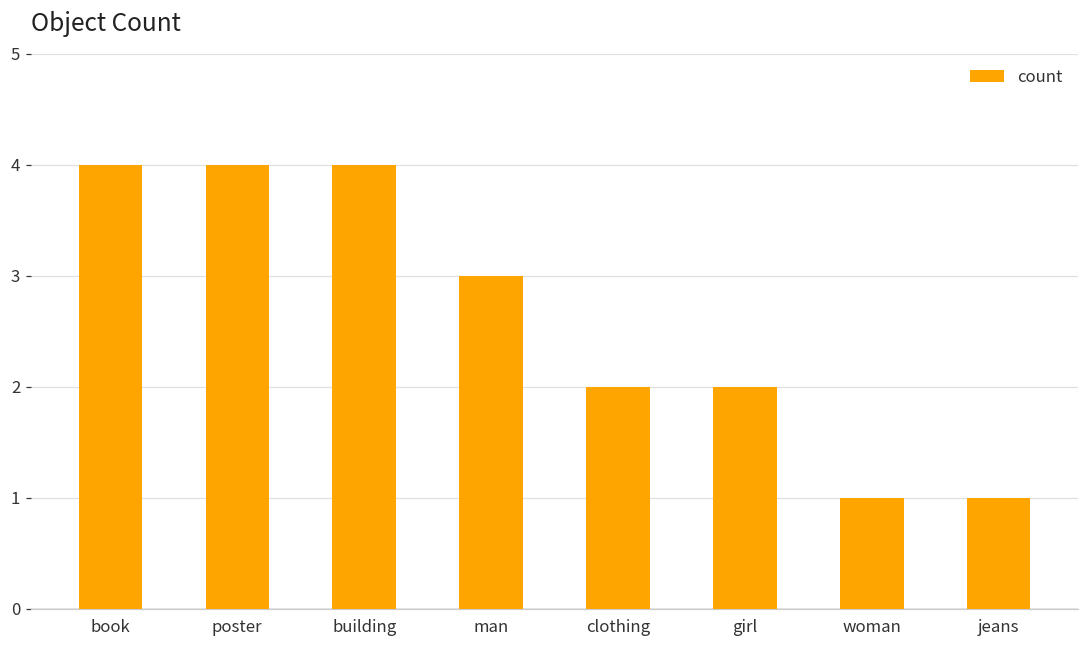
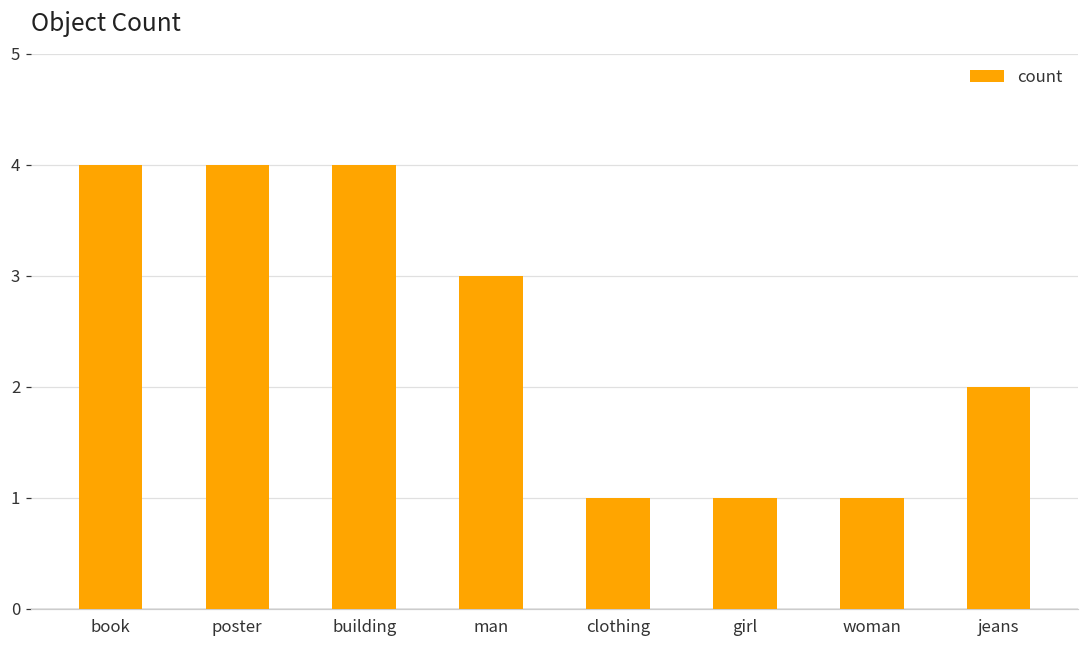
clothing: 2 -> 1
girl: 2 -> 1
jeans: 1 -> 2
